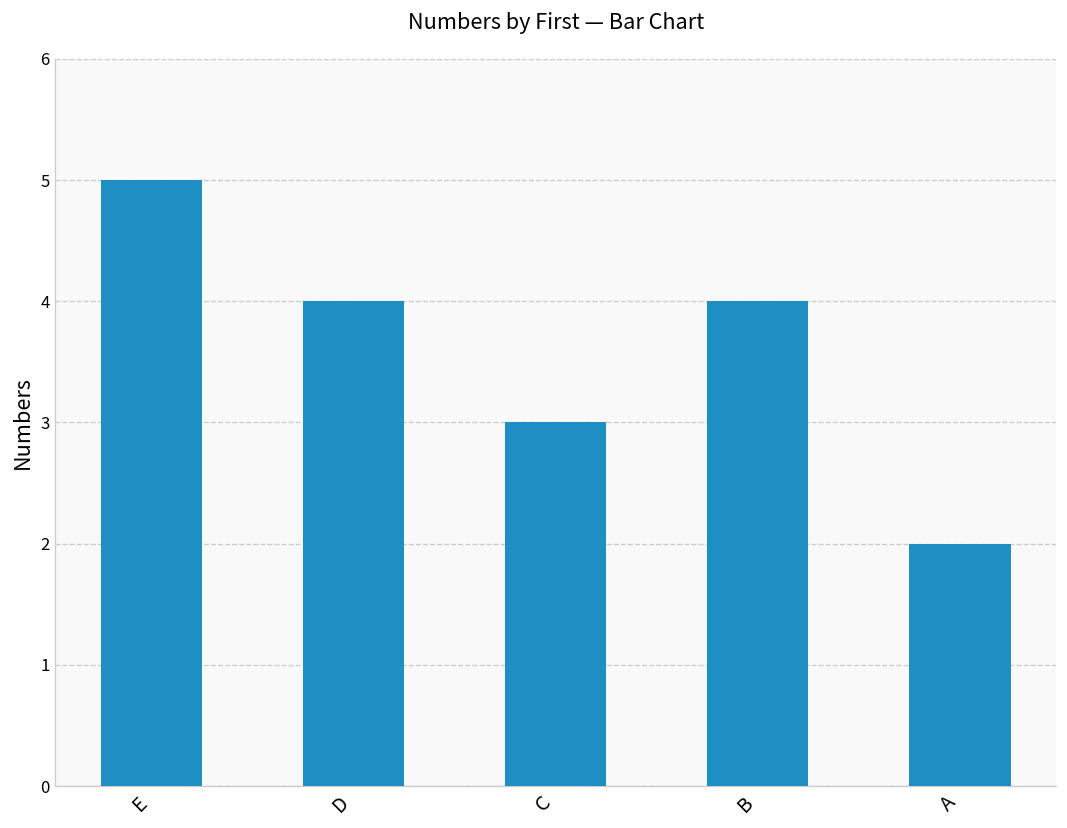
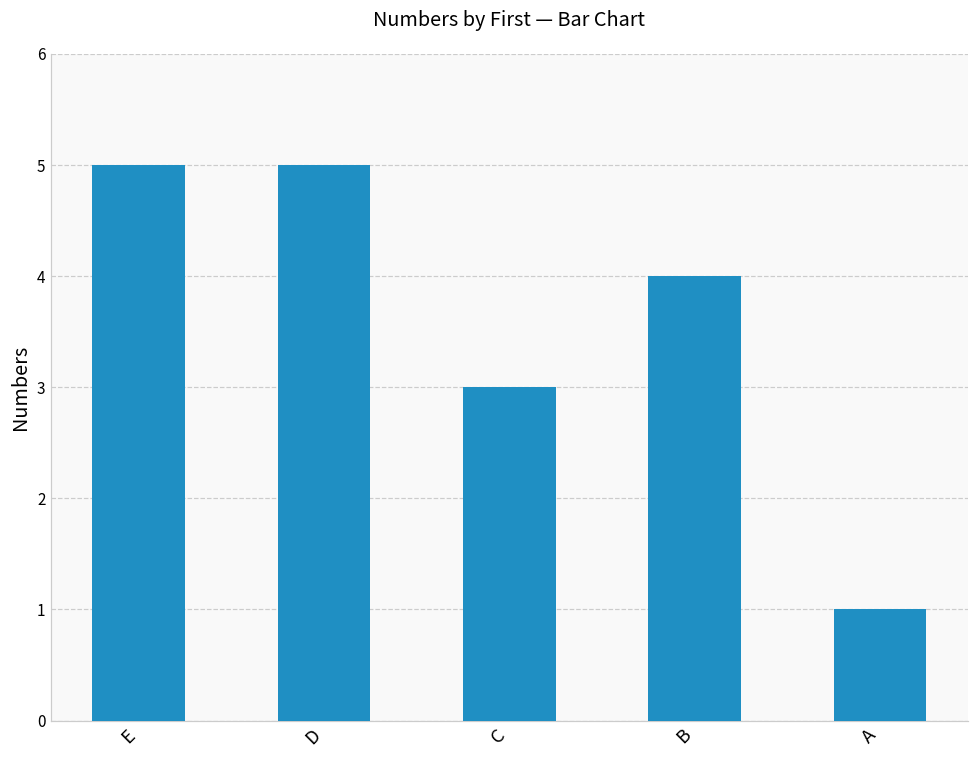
D: 4 -> 5
A: 2 -> 1
